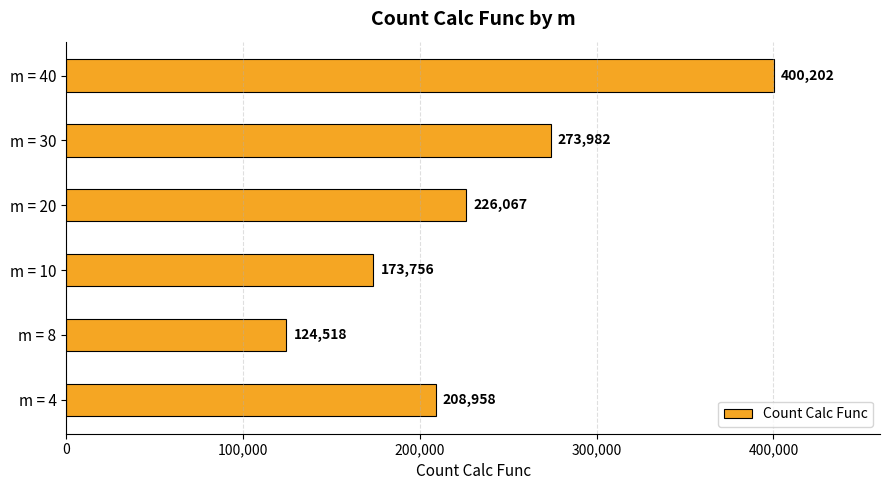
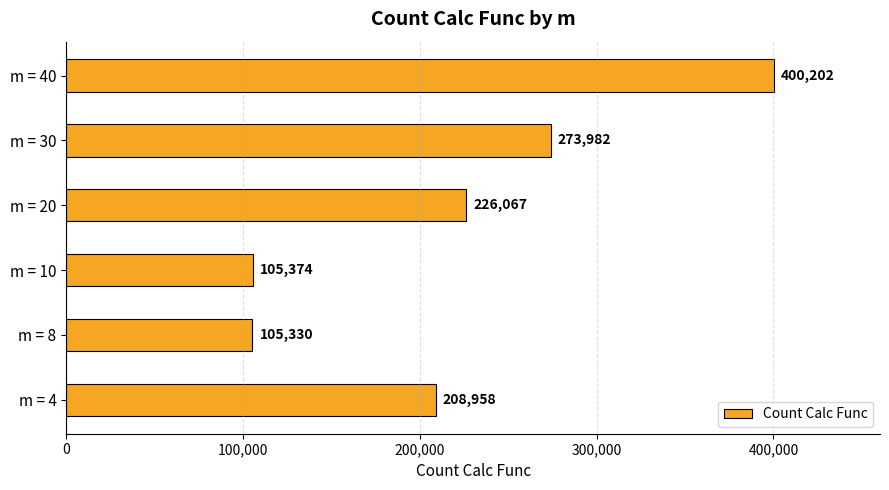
m = 10: 173,756 -> 105,374
m = 8: 124,518 -> 105,330
